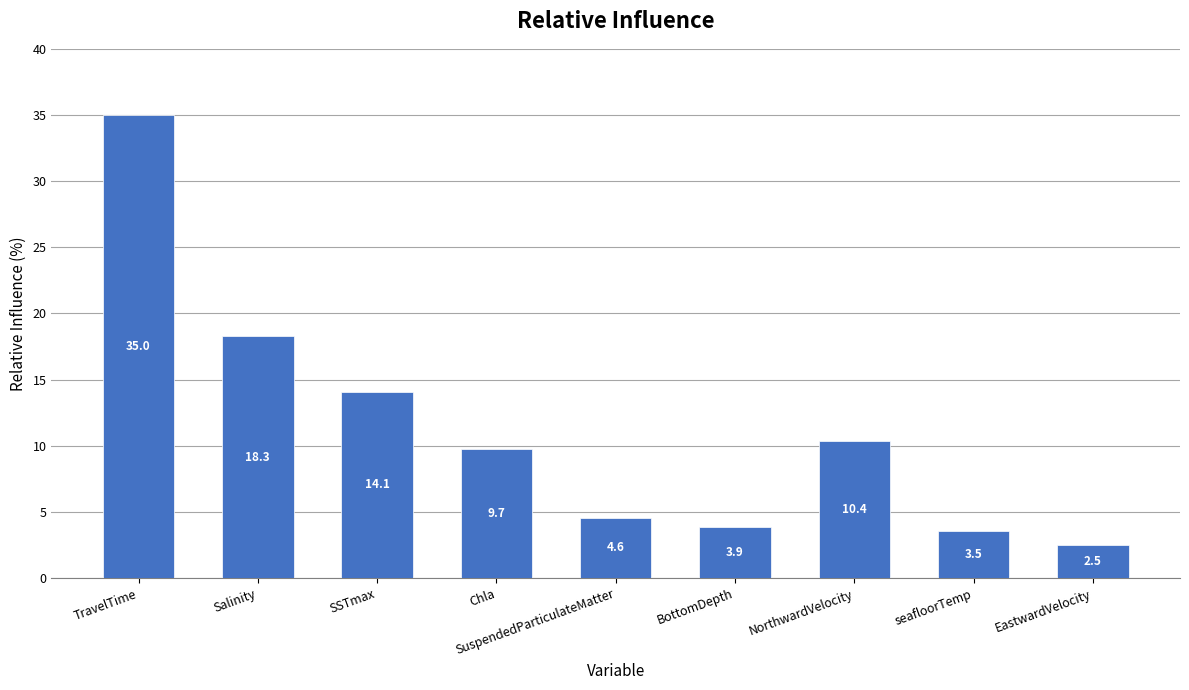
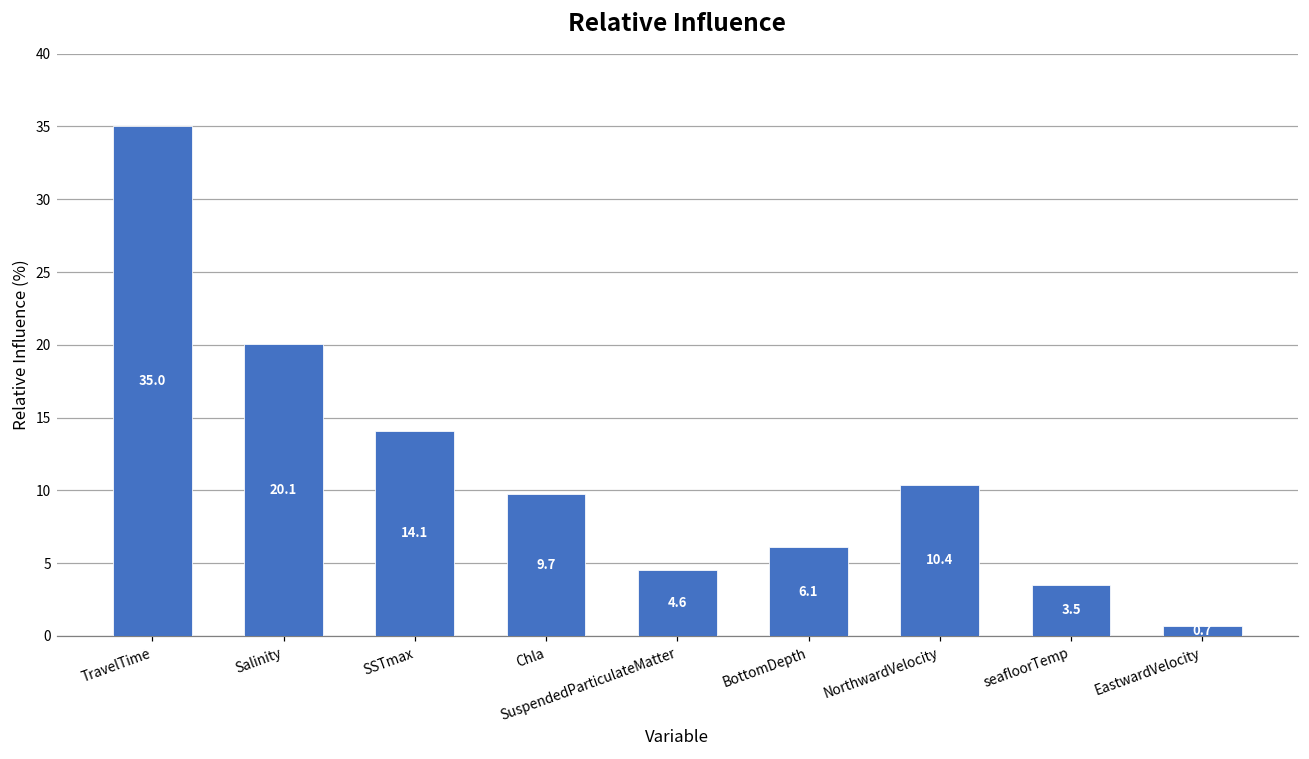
Salinity: 18.3 -> 20.1
BottomDepth: 3.9 -> 6.1
EastwardVelocity: 2.5 -> 0.7
